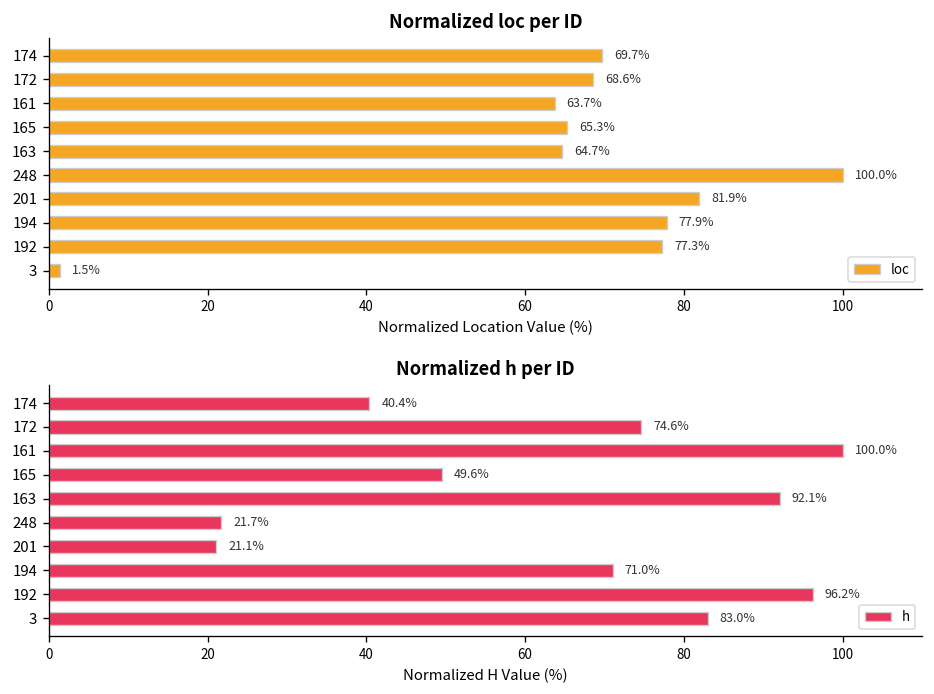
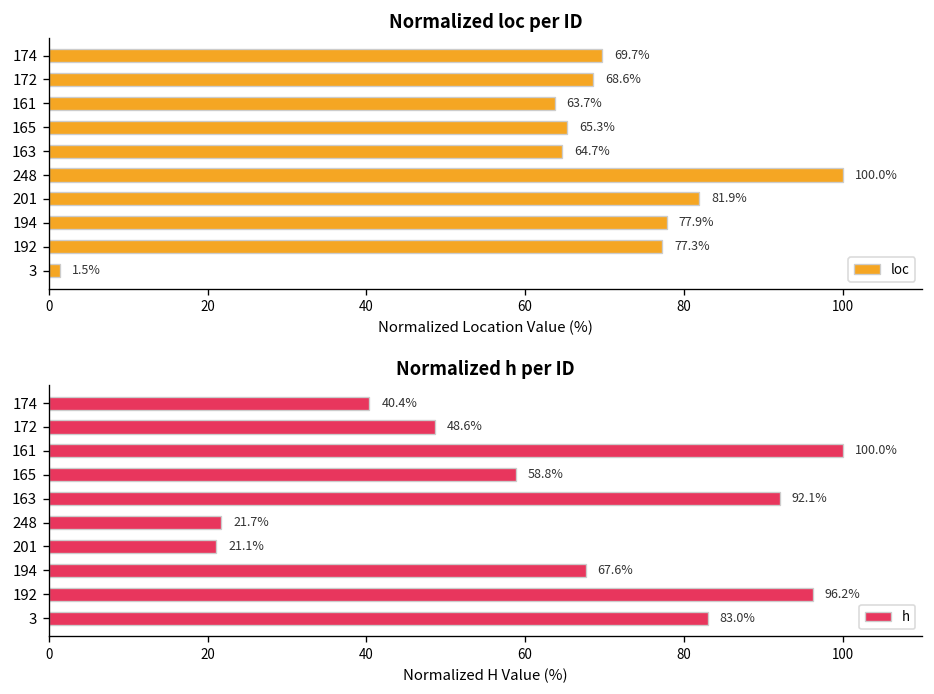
Normalized h per ID, 172: 74.6% -> 48.6%
Normalized h per ID, 165: 49.6% -> 58.8%
Normalized h per ID, 194: 71.0% -> 67.6%
